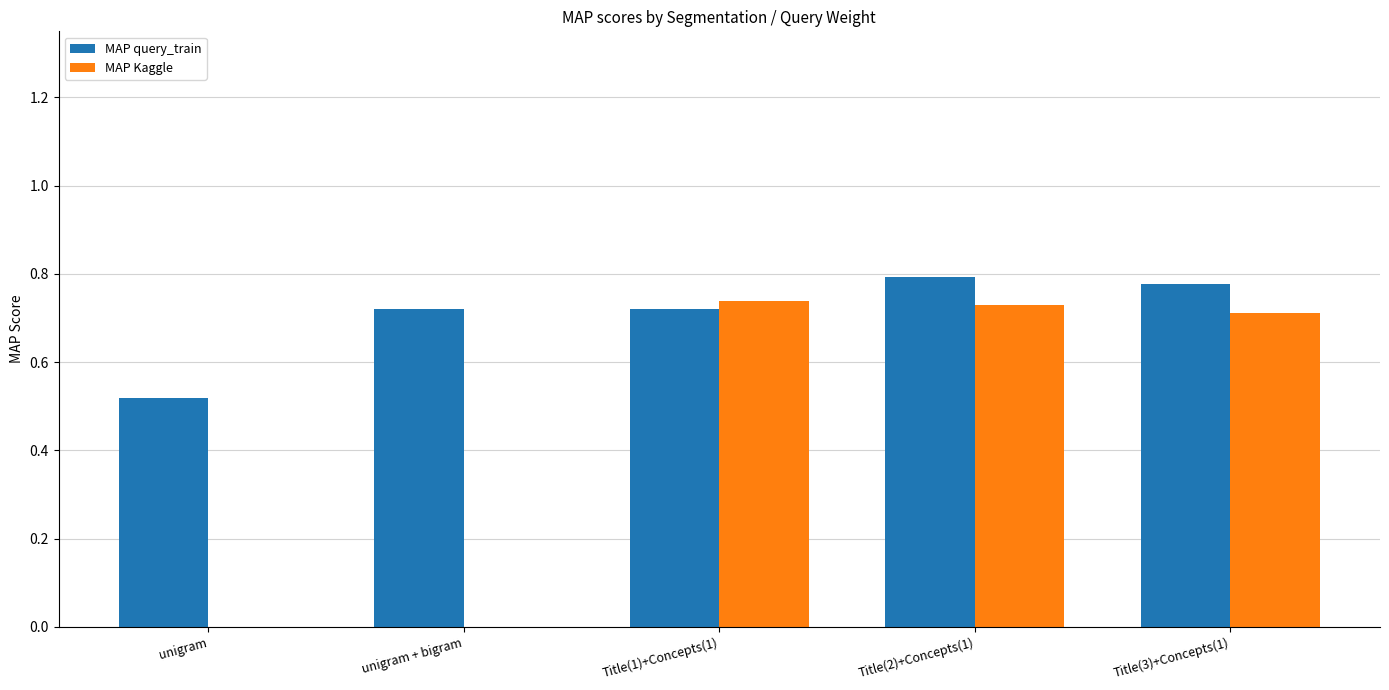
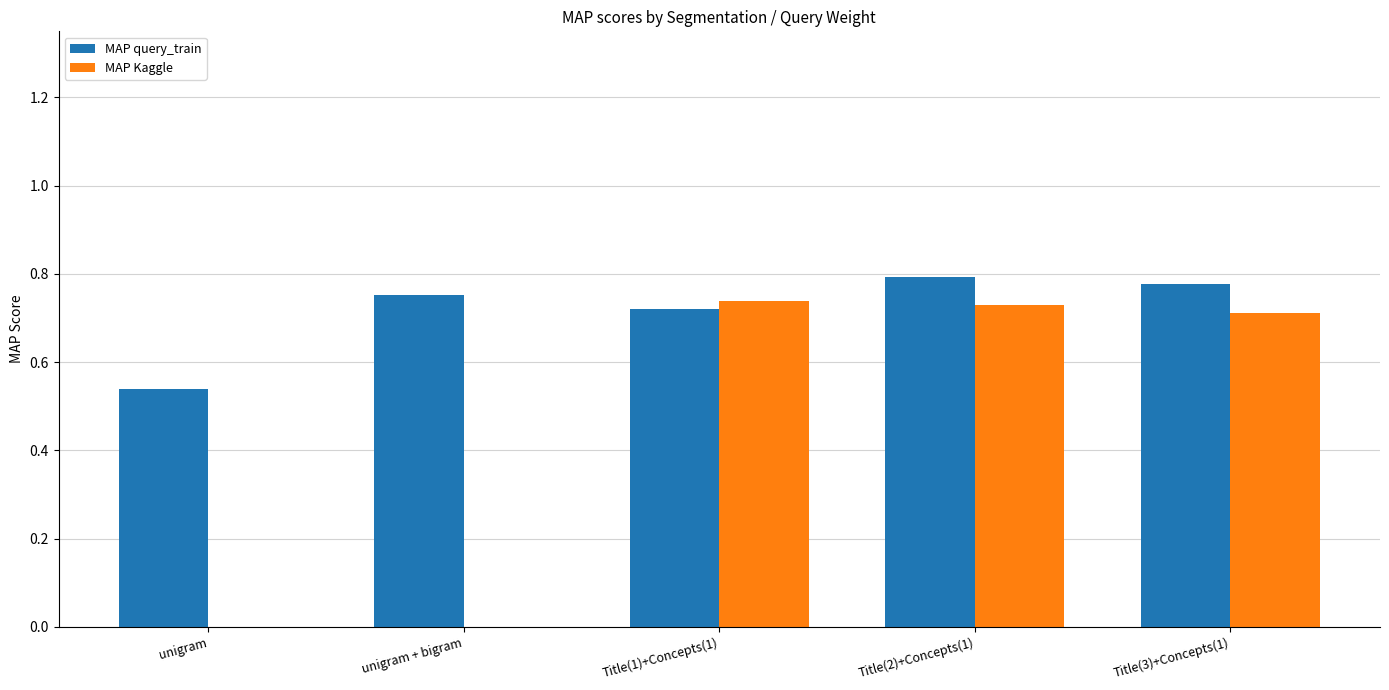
MAP query_train, unigram: 0.52 -> 0.54
MAP query_train, unigram + bigram: 0.72 -> 0.75
